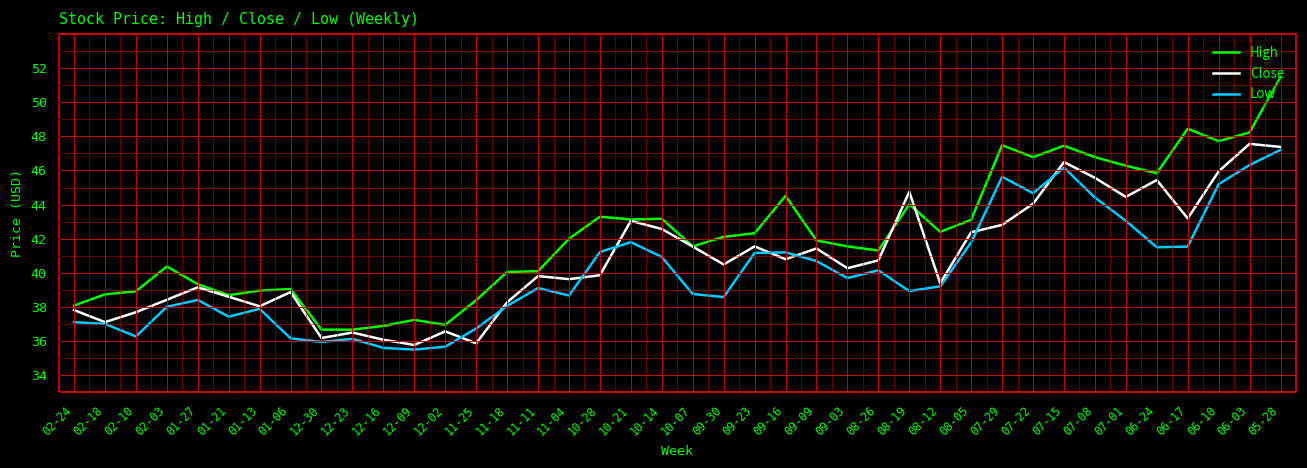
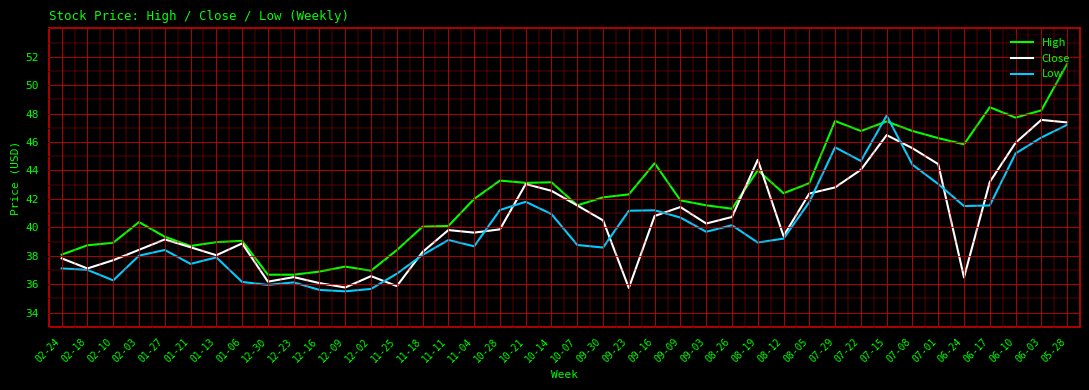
Close, 09-23: 41.6 -> 35.7
Low, 07-15: 46.2 -> 47.9
Close, 06-24: 45.4 -> 36.5
